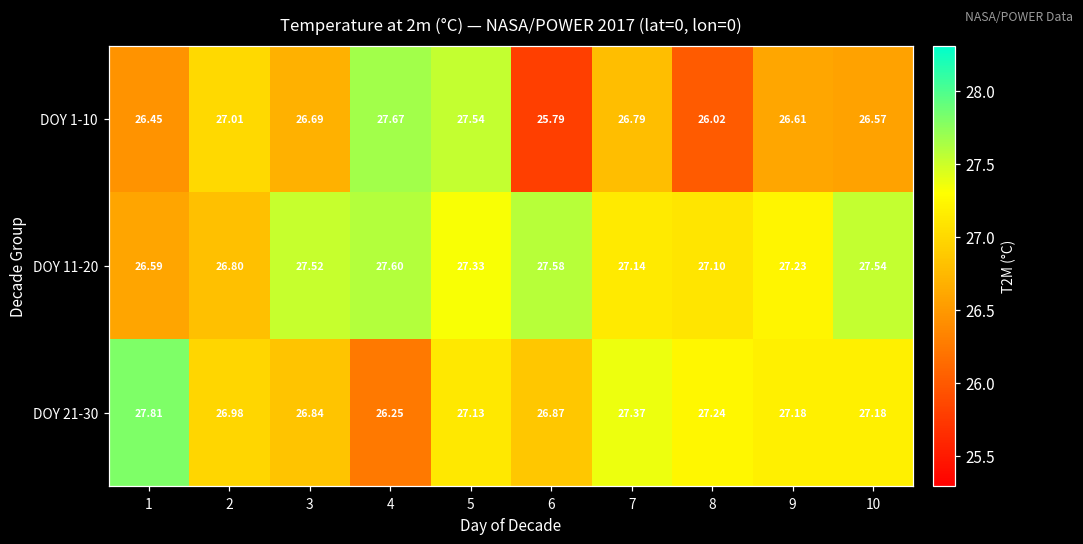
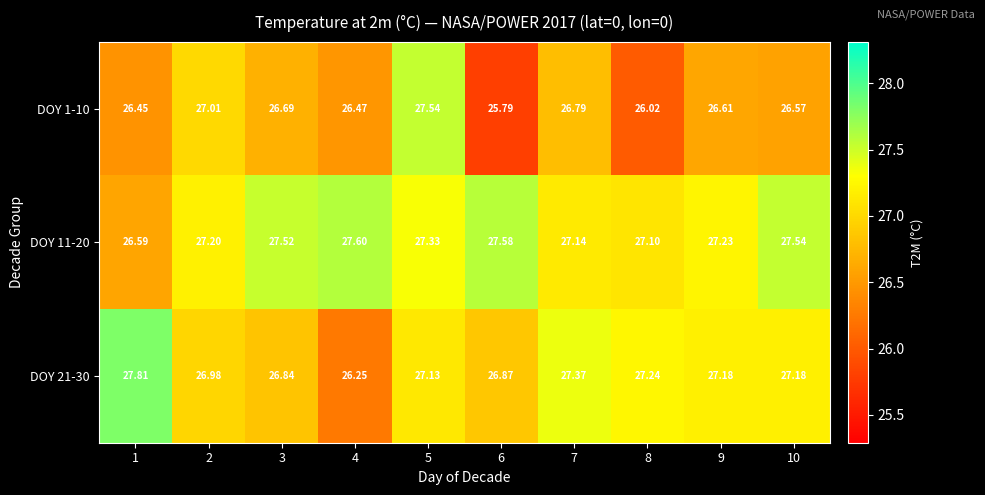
DOY 1-10, 4: 27.67 -> 26.47
DOY 11-20, 2: 26.80 -> 27.20
